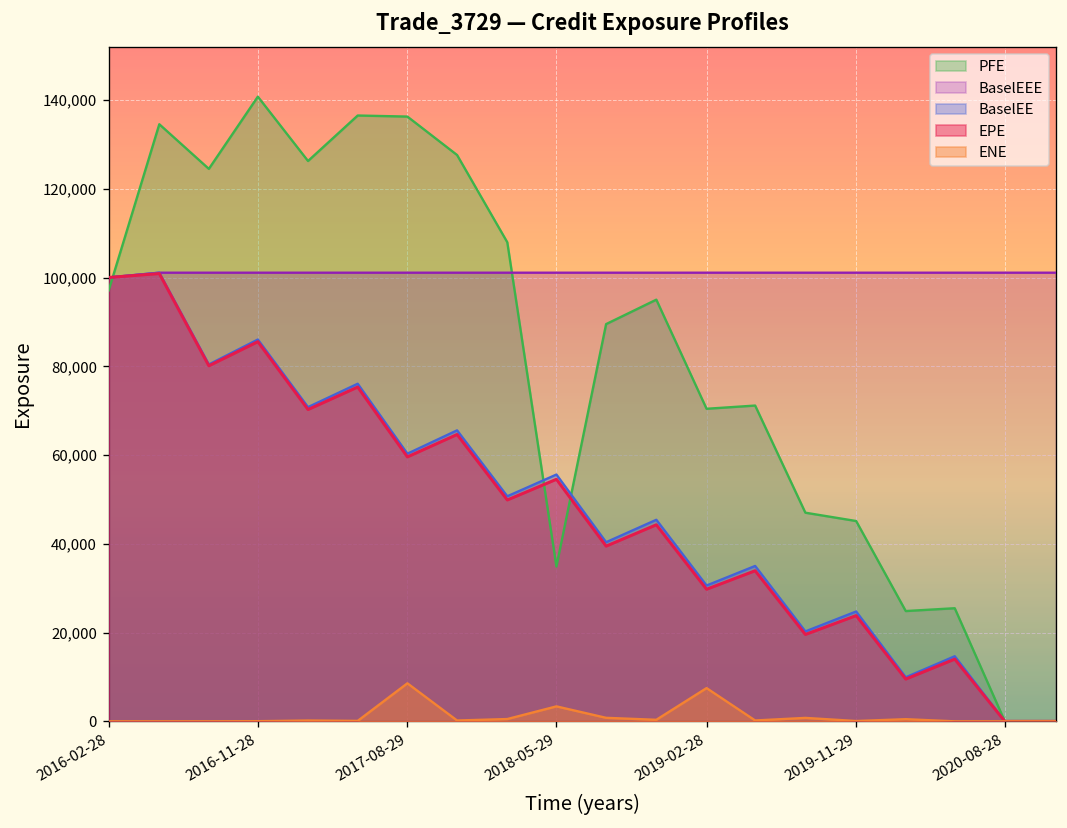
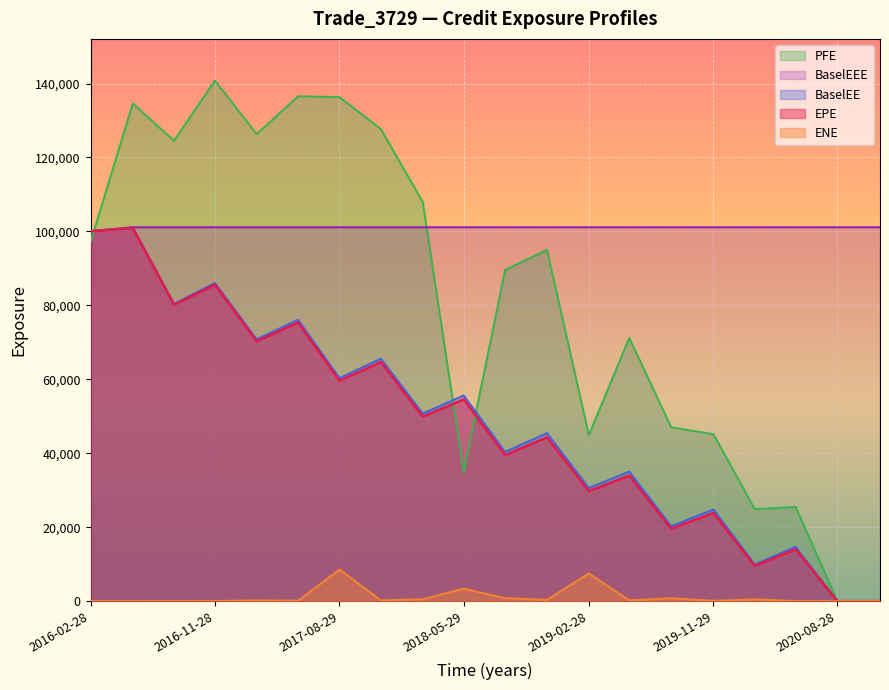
PFE, 2019-02-28: 70,000 -> 45,000
